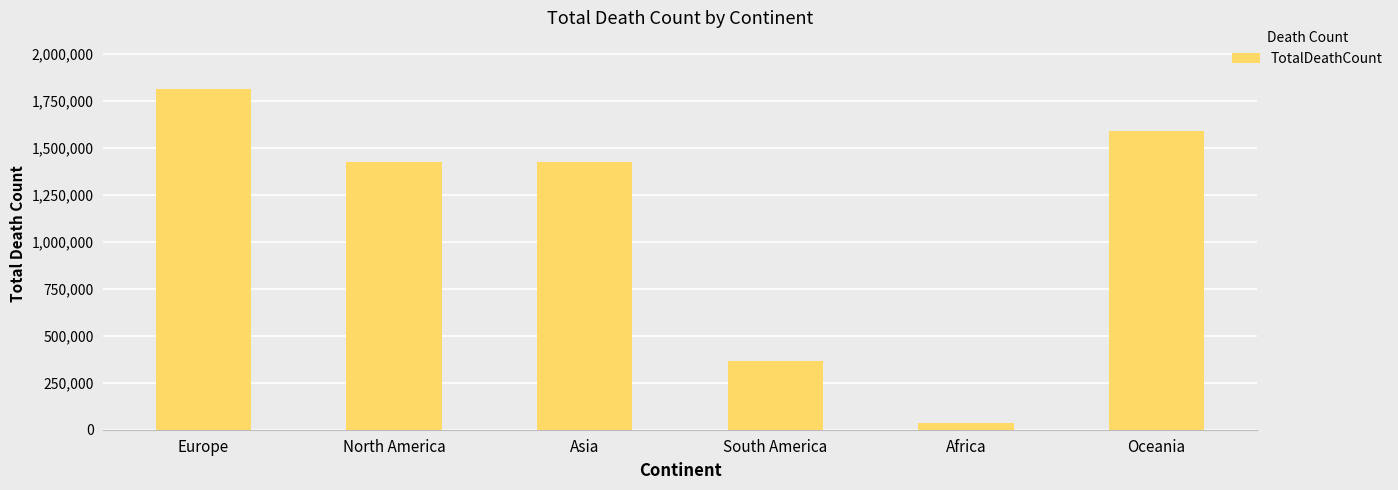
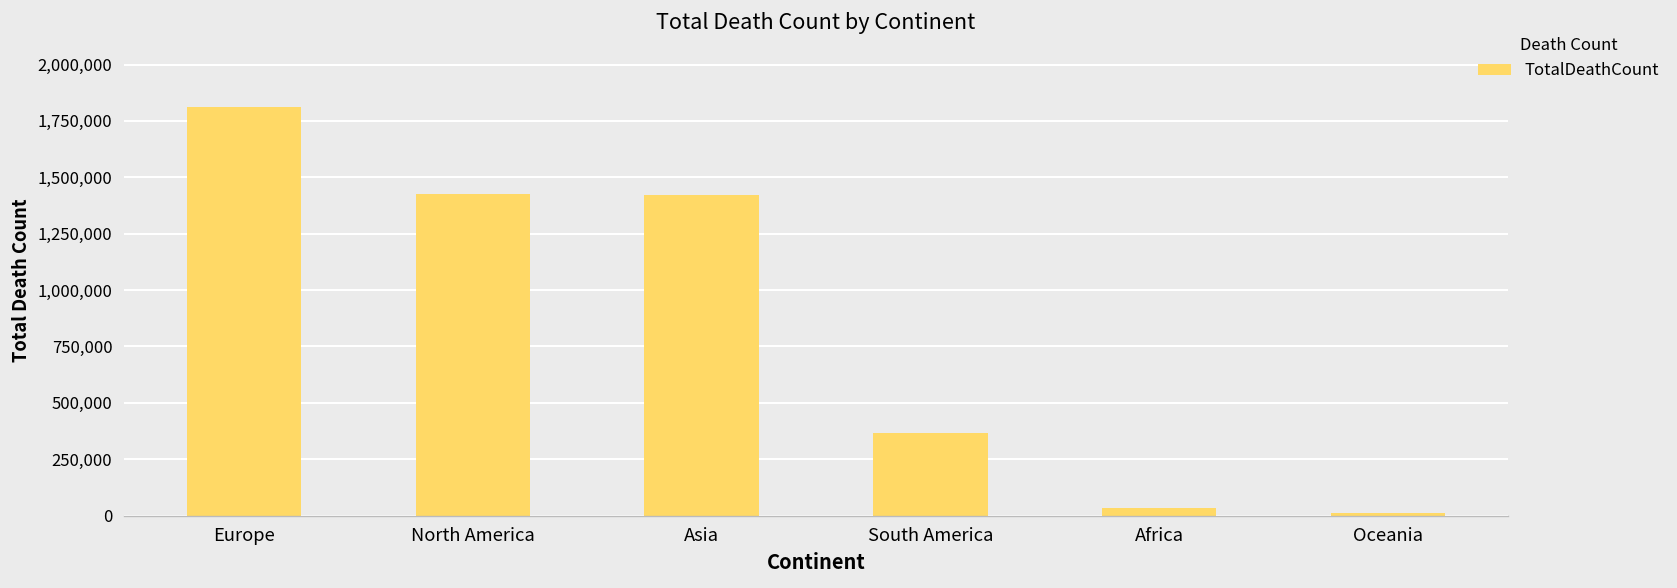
Oceania: 1,590,000 -> 10,000
